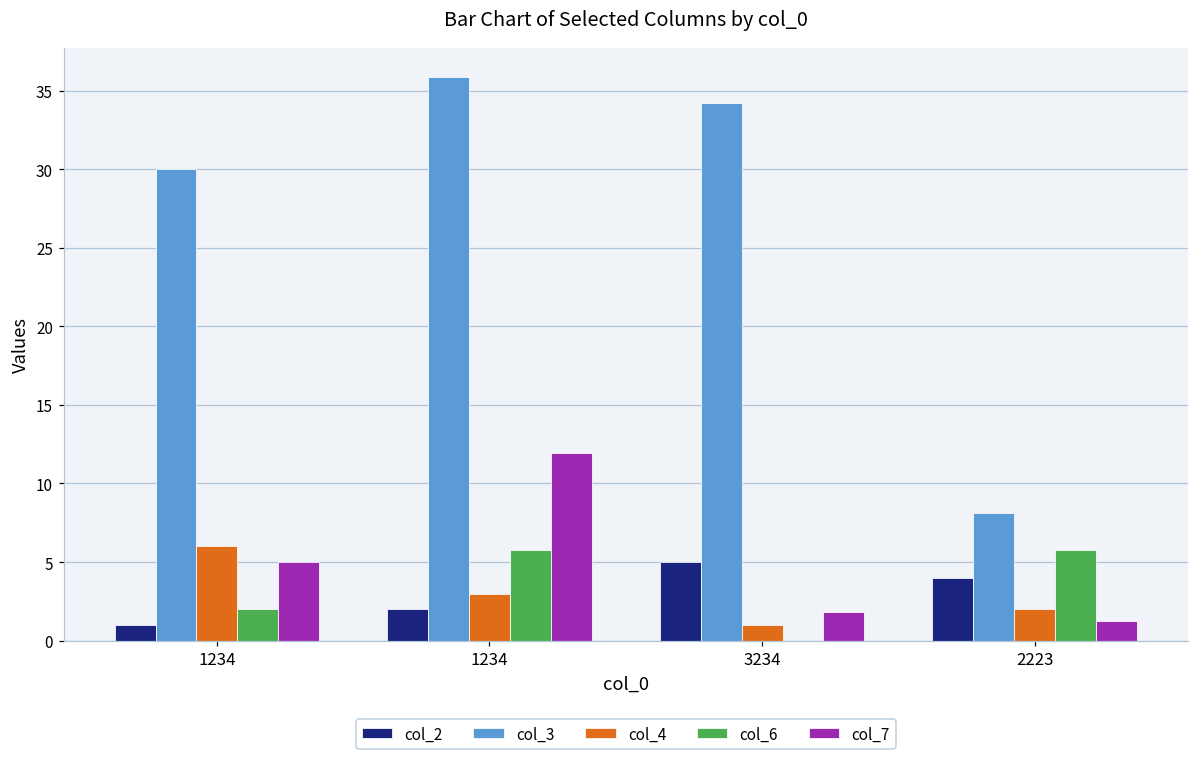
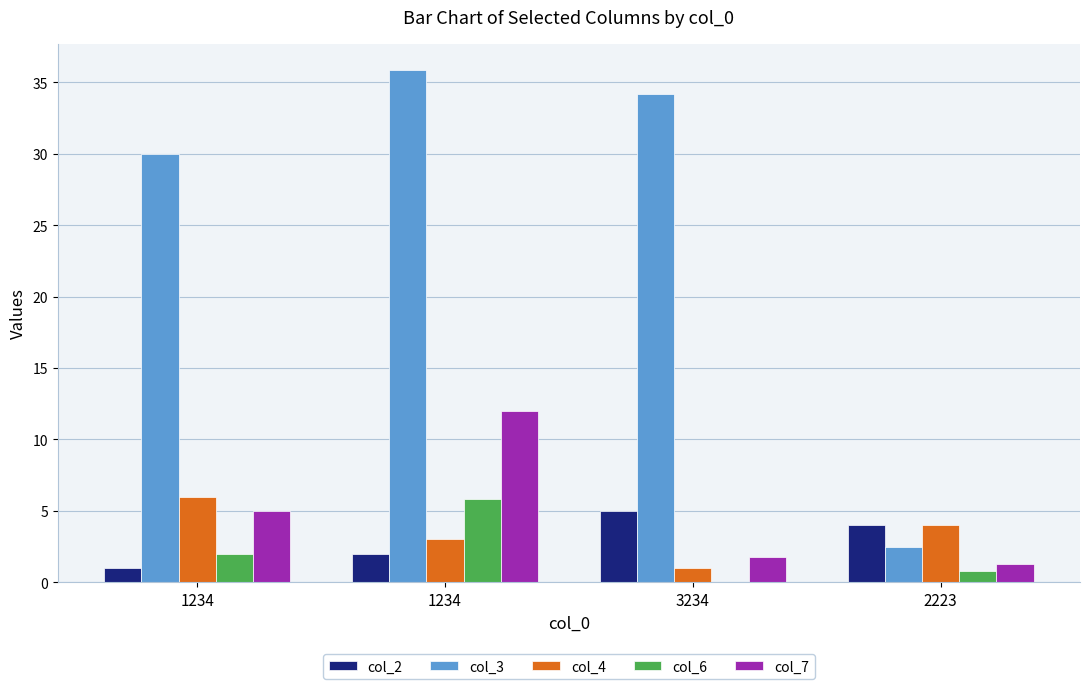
col_3, 2223: 8.1 -> 2.5
col_4, 2223: 2 -> 4
col_6, 2223: 5.8 -> 0.8
